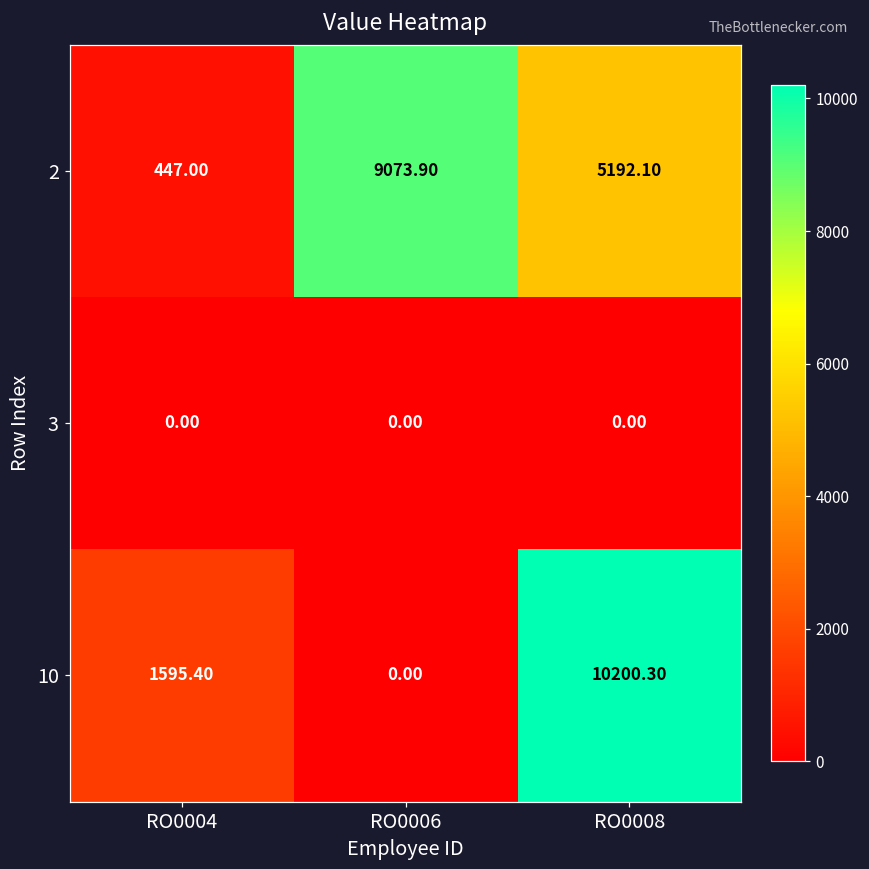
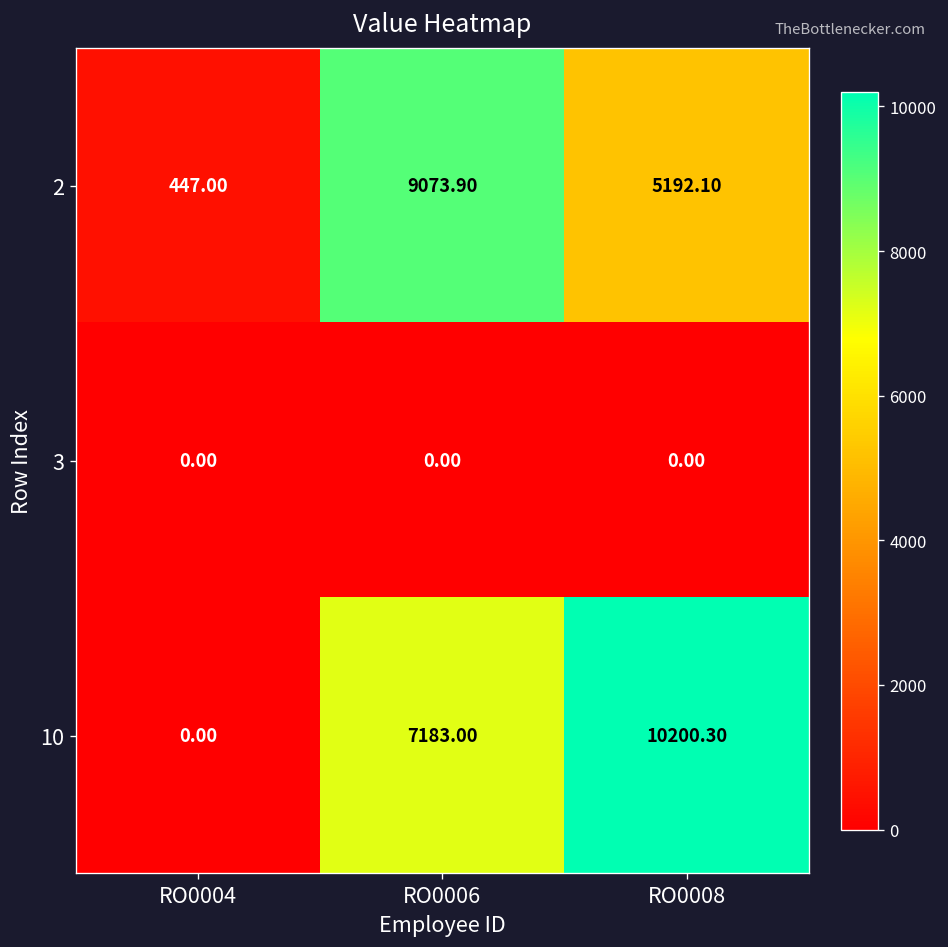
10, RO0004: 1595.40 -> 0.00
10, RO0006: 0.00 -> 7183.00
